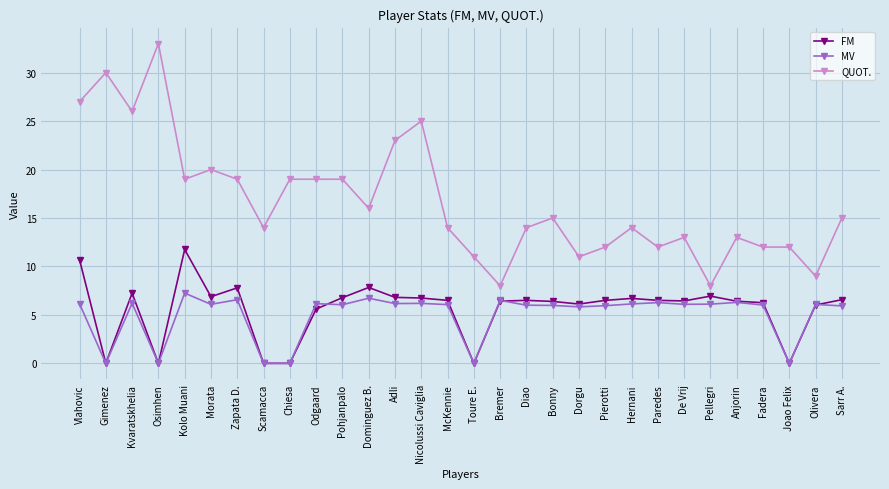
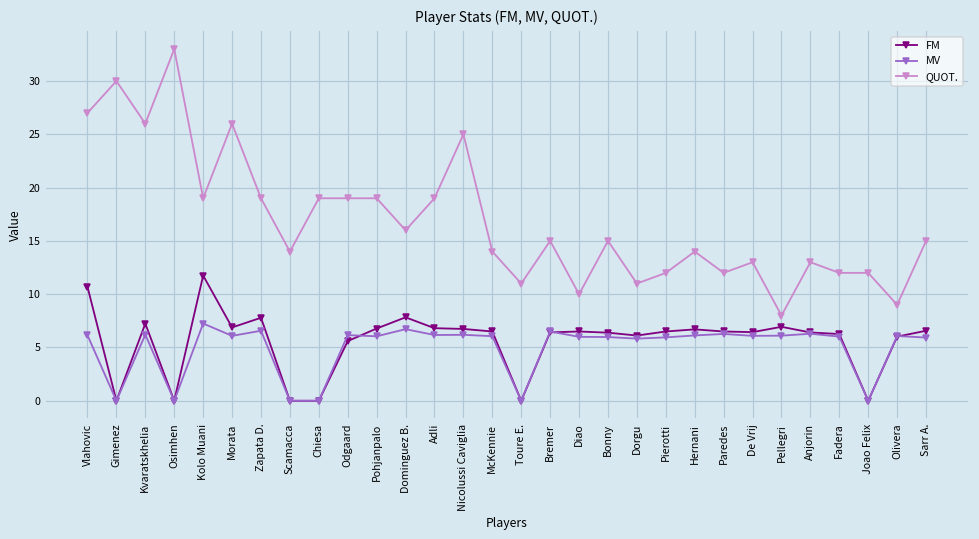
QUOT., Morata: 20 -> 26
QUOT., Adli: 23 -> 19
QUOT., Bremer: 8 -> 15
QUOT., Diao: 14 -> 10
